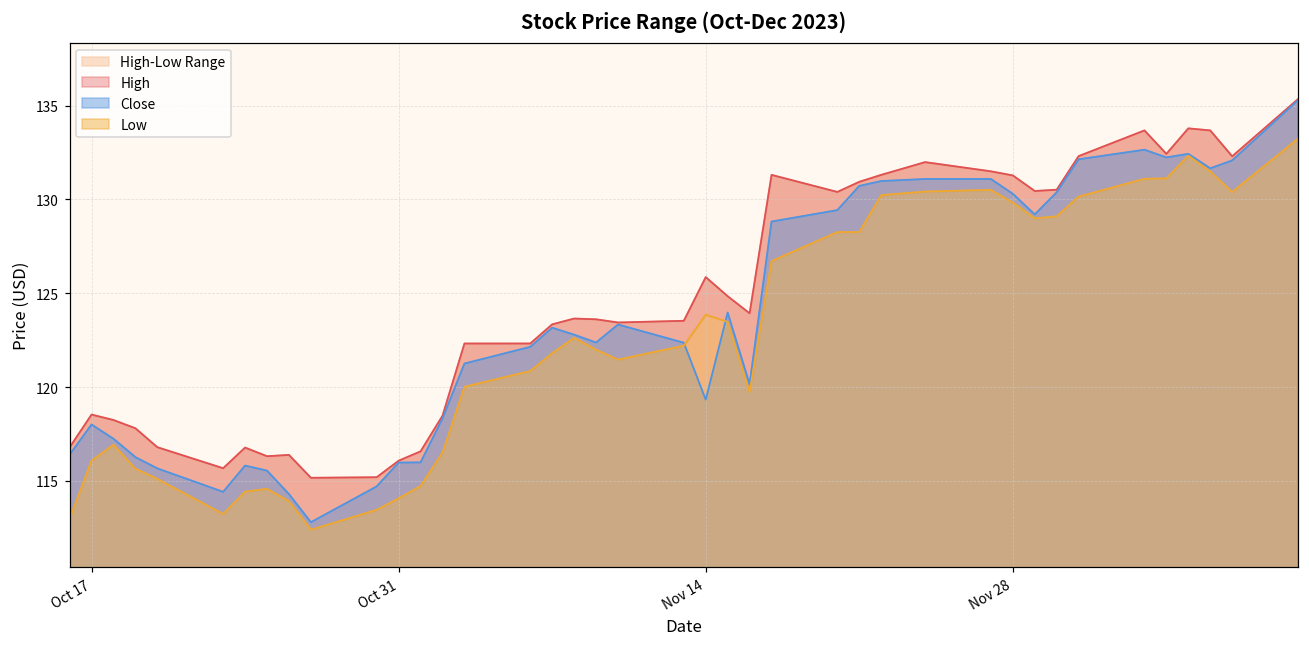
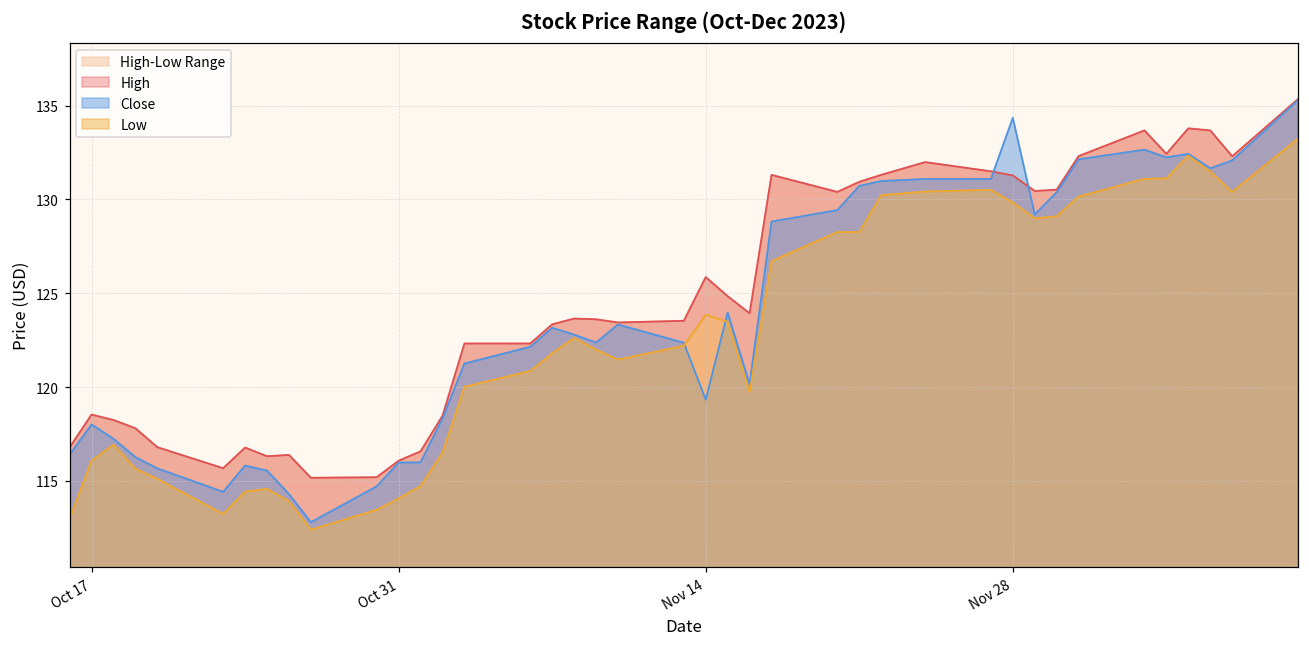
Close, Nov 28: 130.3 -> 134.4
